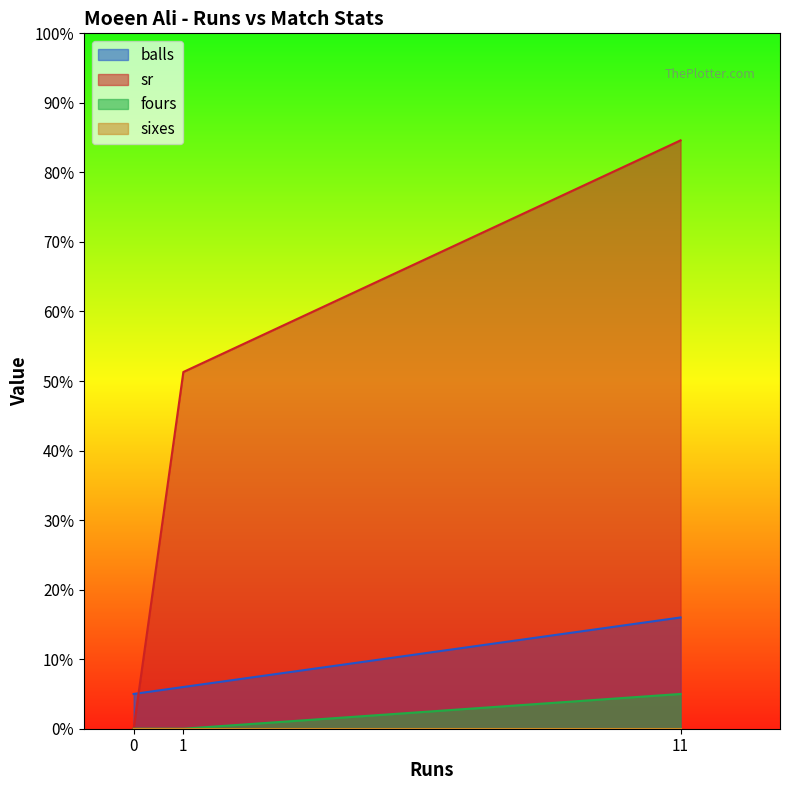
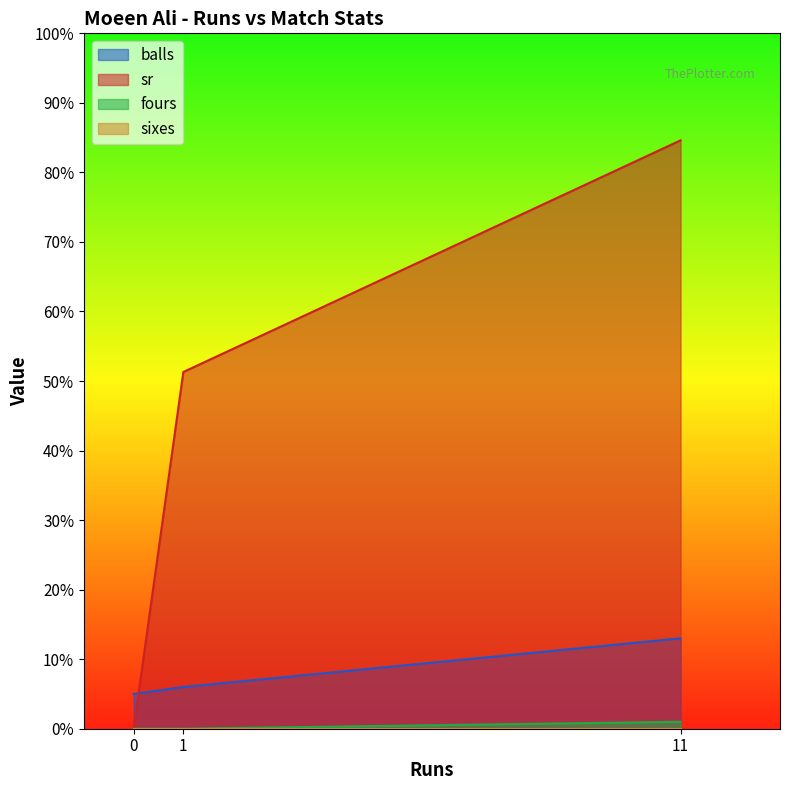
balls, 11: 16% -> 13%
fours, 11: 5% -> 1%
